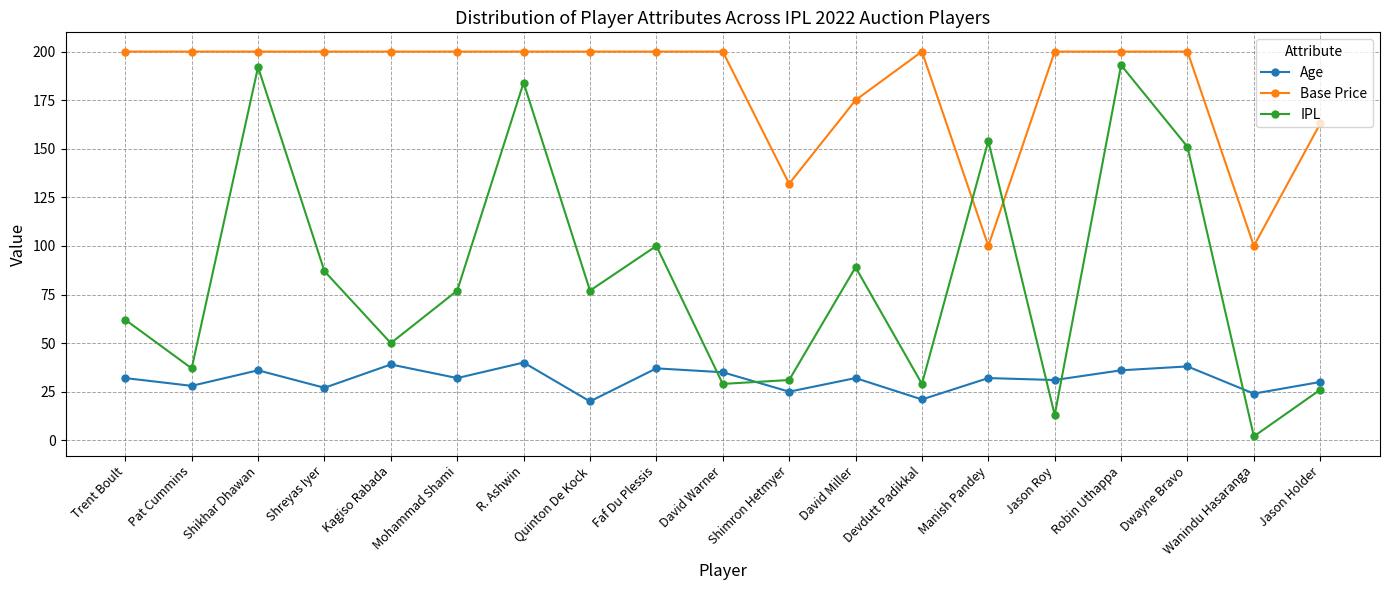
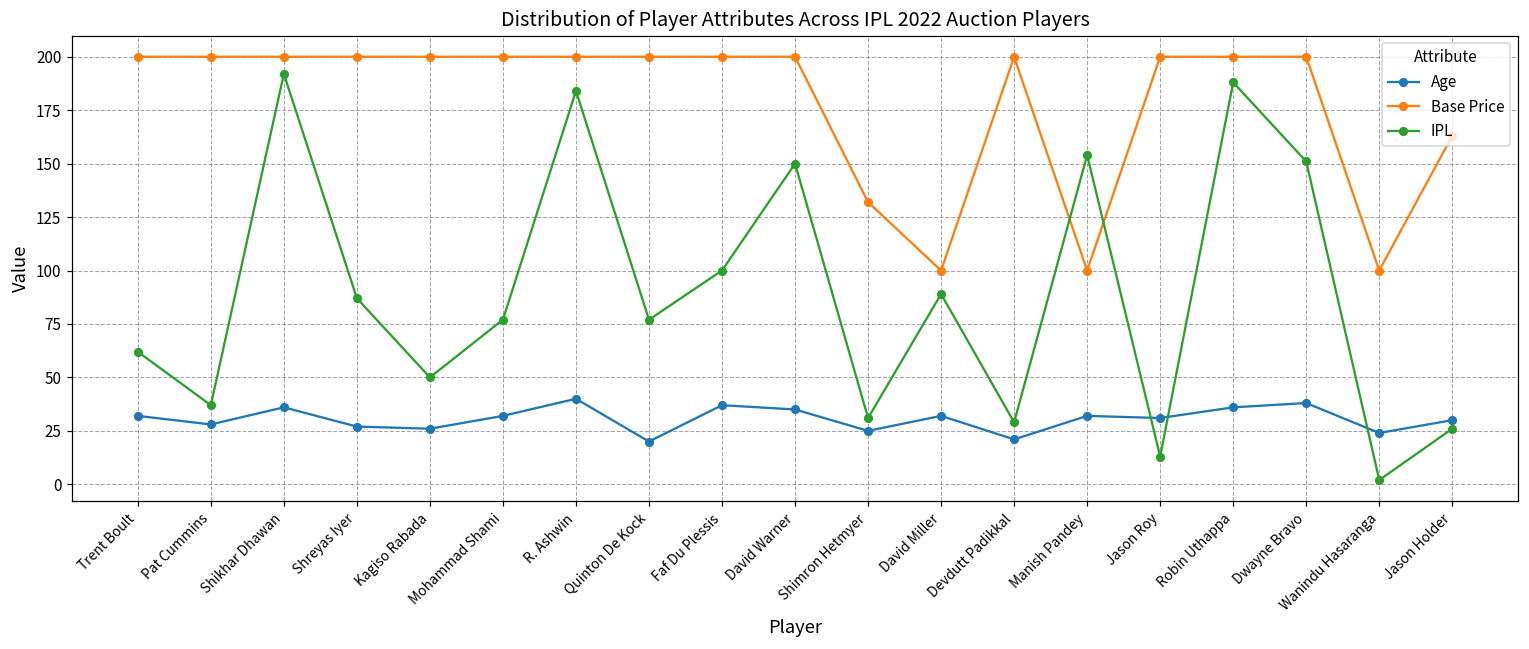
Age, Kagiso Rabada: 39 -> 26
IPL, David Warner: 29 -> 150
Base Price, David Miller: 175 -> 100
IPL, Robin Uthappa: 193 -> 188
